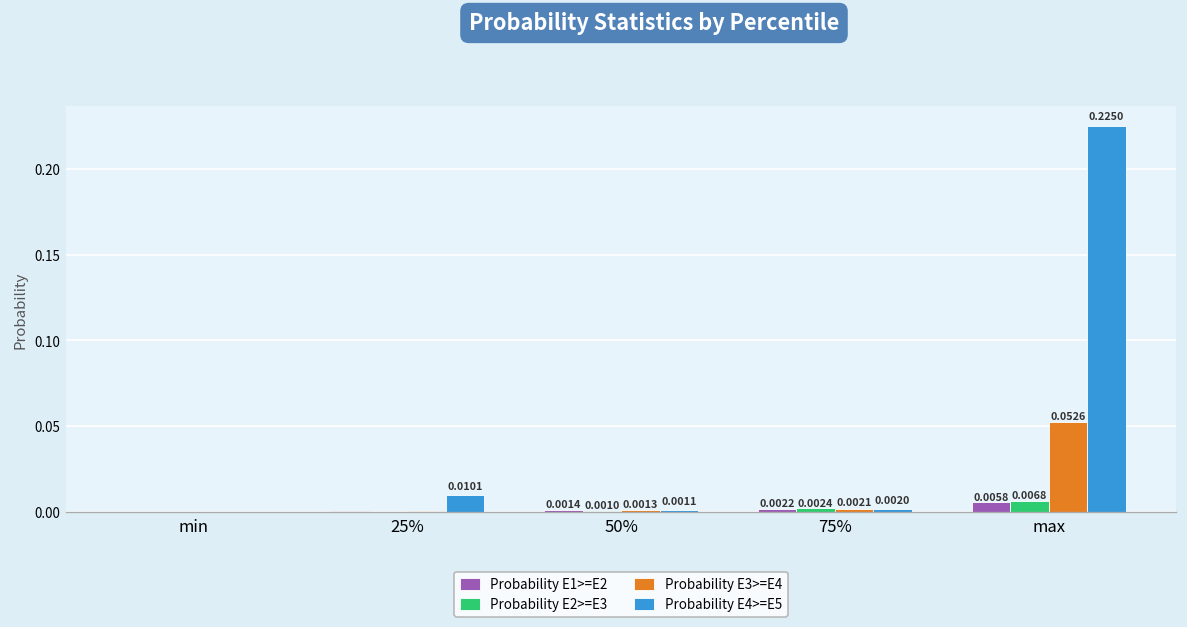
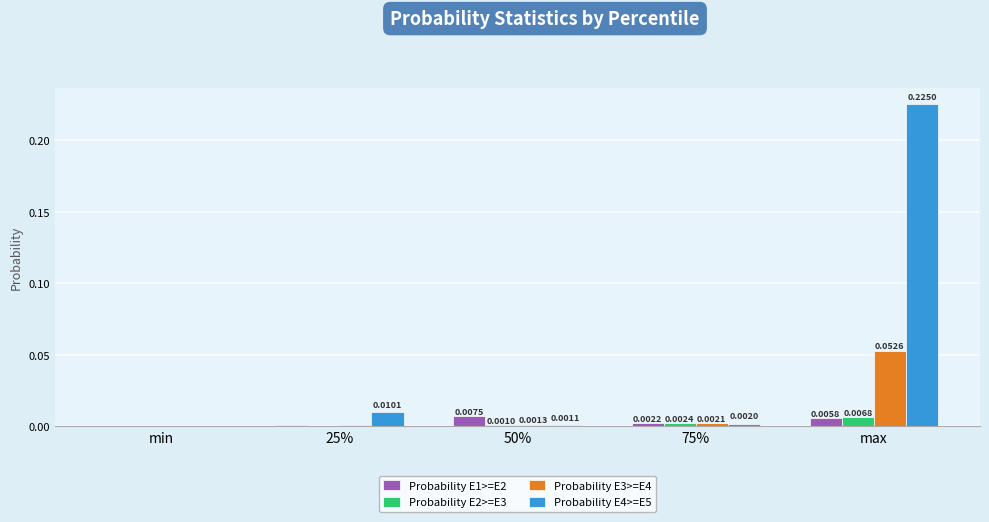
Probability E1>=E2, 50%: 0.0014 -> 0.0075
